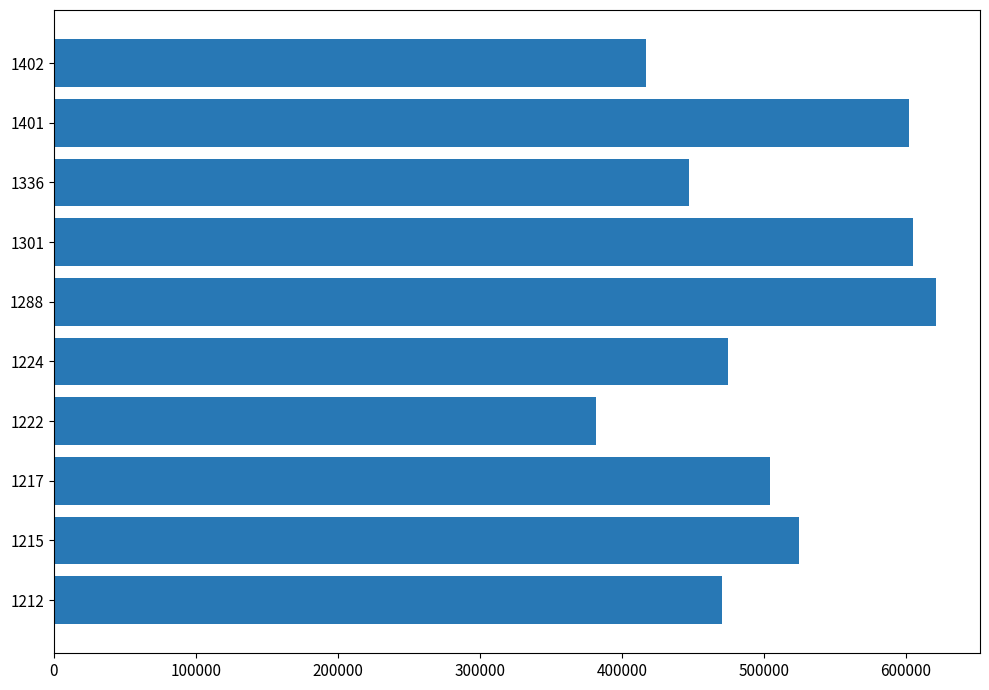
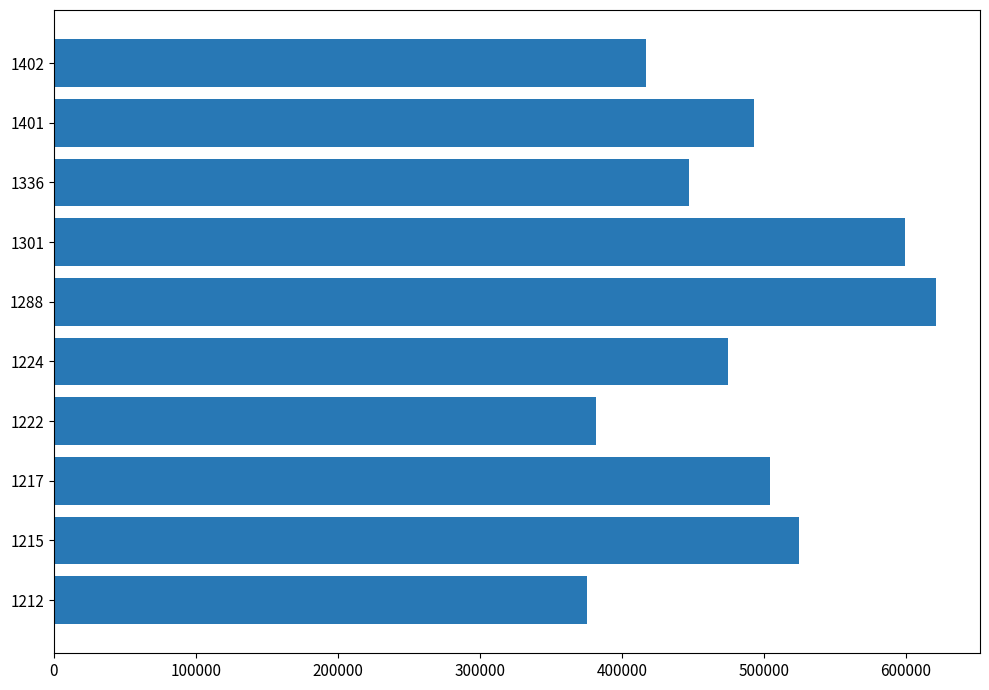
1401: 602000 -> 493000
1301: 605000 -> 600000
1212: 470000 -> 376000
